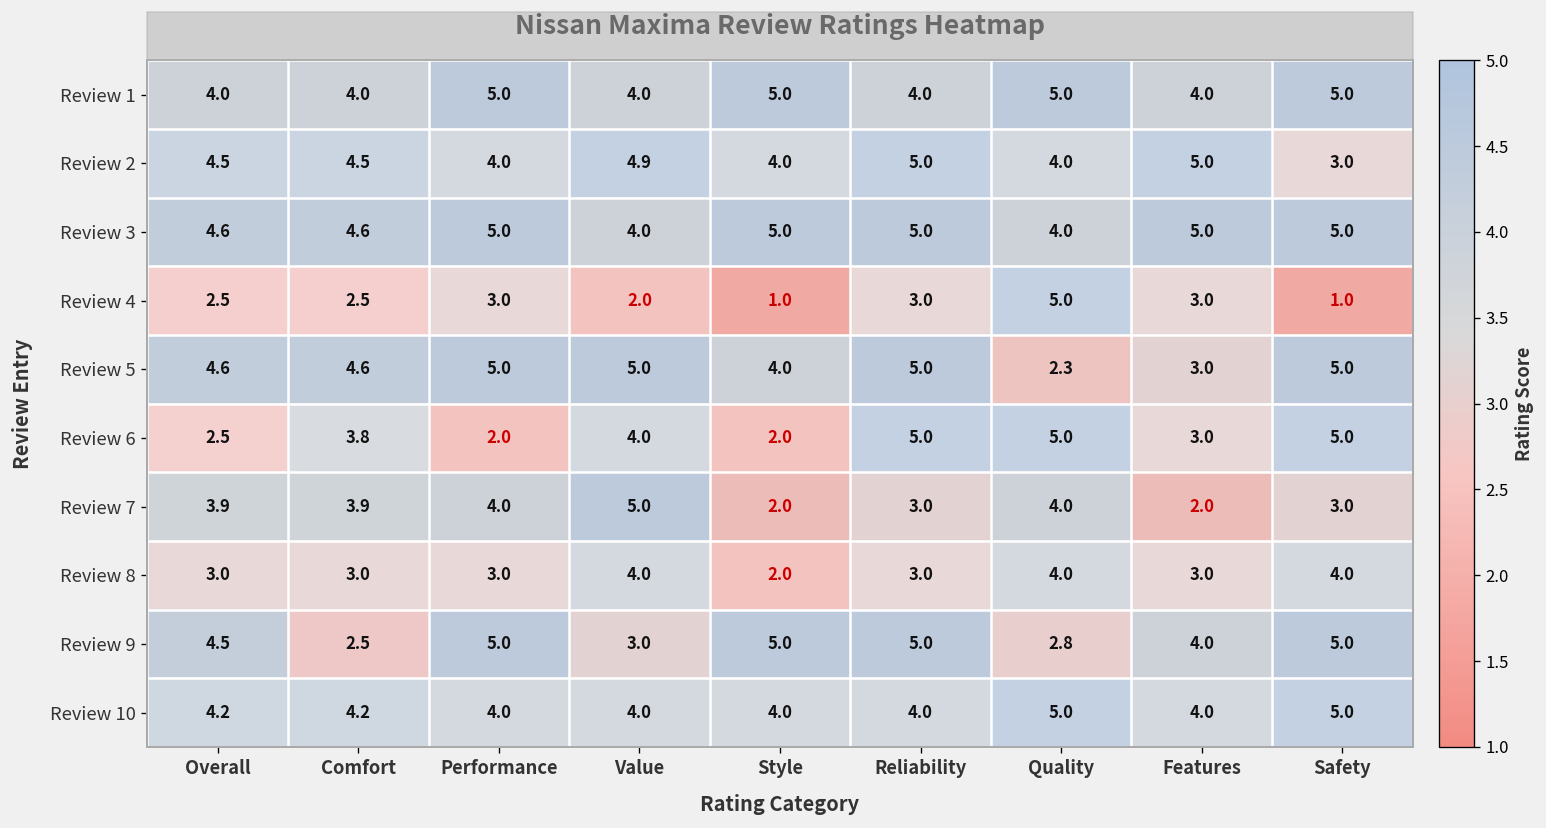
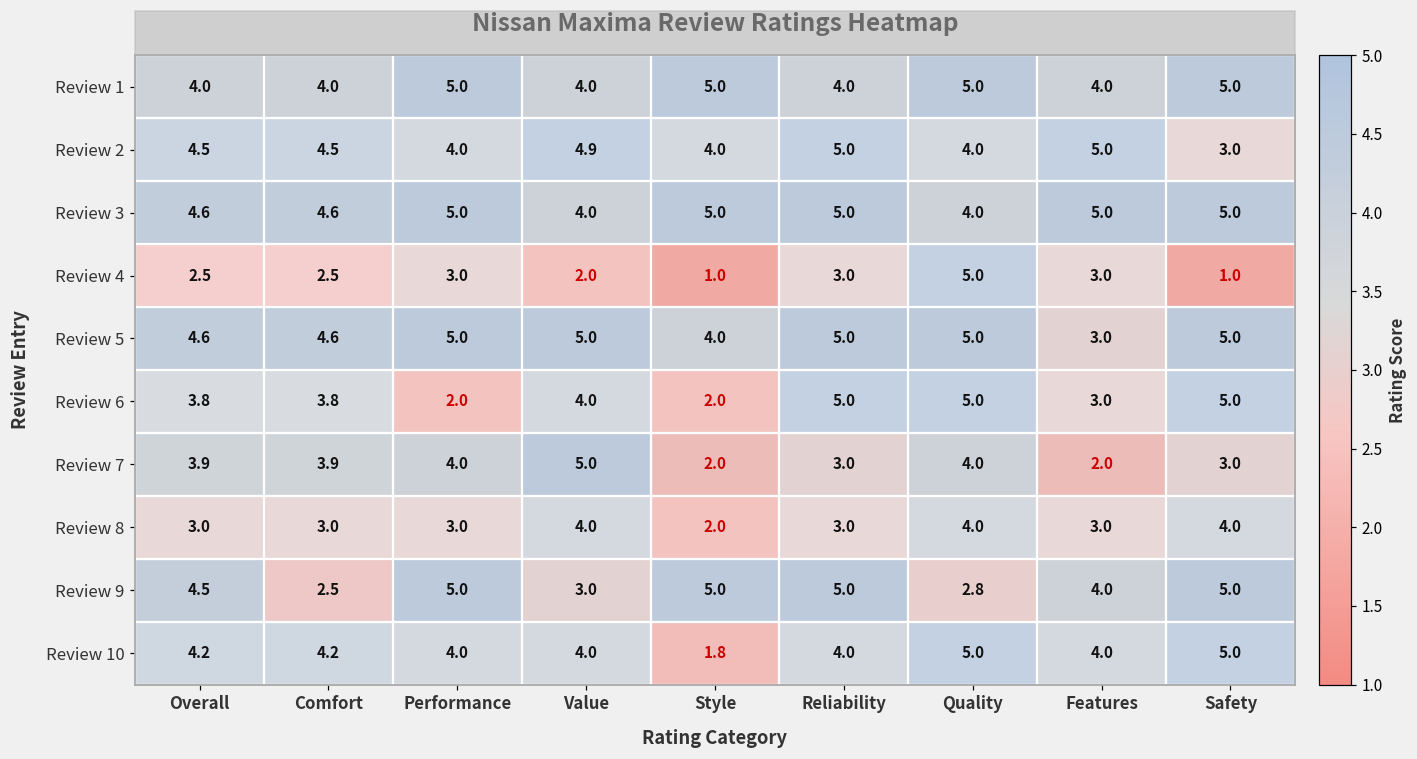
Review 5, Quality: 2.3 -> 5.0
Review 6, Overall: 2.5 -> 3.8
Review 10, Style: 4.0 -> 1.8
